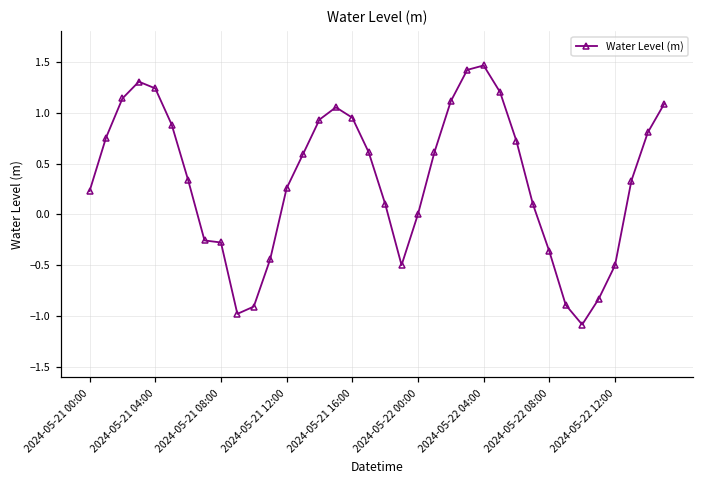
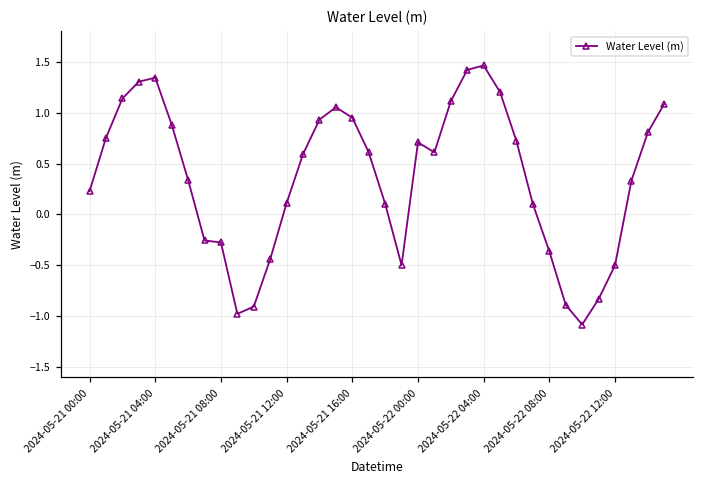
2024-05-21 04:00: 1.2 -> 1.3
2024-05-21 12:00: 0.3 -> 0.1
2024-05-22 00:00: 0.0 -> 0.7
